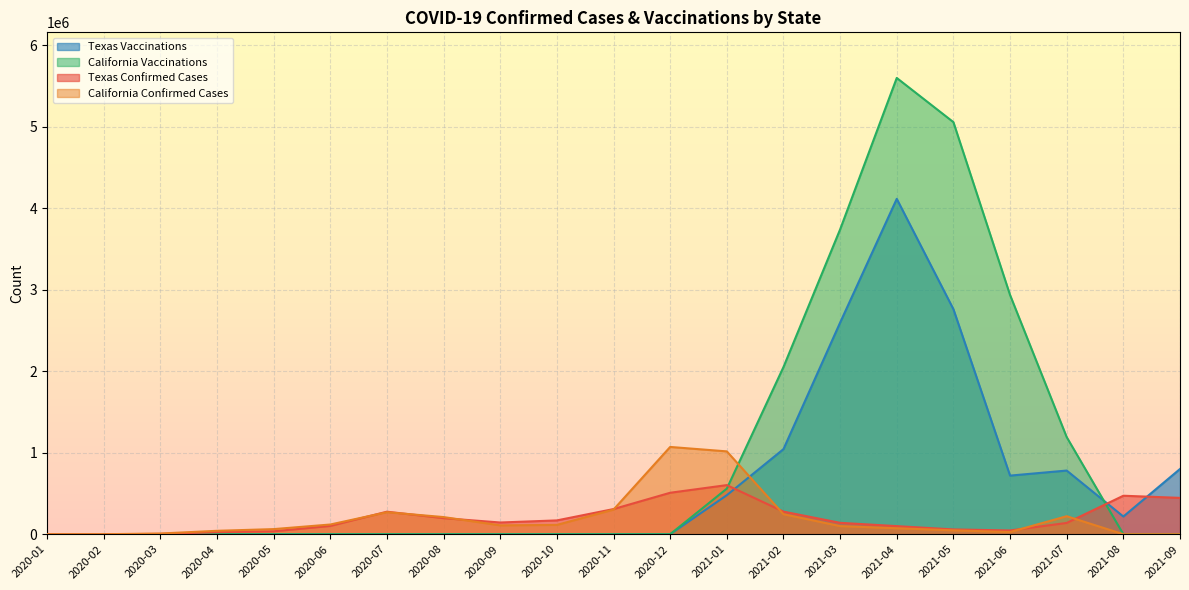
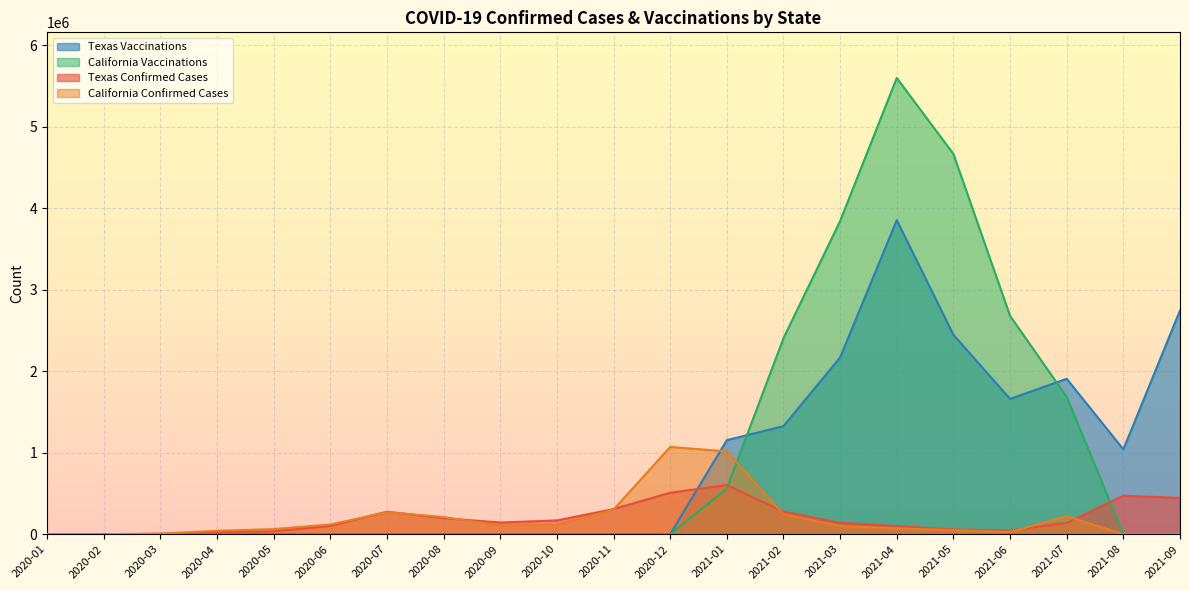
Texas Vaccinations, 2021-01: 500000 -> 1200000
Texas Vaccinations, 2021-02: 1000000 -> 1300000
California Vaccinations, 2021-02: 2100000 -> 2400000
Texas Vaccinations, 2021-03: 2600000 -> 2200000
California Vaccinations, 2021-03: 3700000 -> 3800000
Texas Vaccinations, 2021-04: 4100000 -> 3900000
Texas Vaccinations, 2021-05: 2800000 -> 2400000
California Vaccinations, 2021-05: 5100000 -> 4700000
Texas Vaccinations, 2021-06: 700000 -> 1700000
California Vaccinations, 2021-06: 2900000 -> 2700000
Texas Vaccinations, 2021-07: 800000 -> 1900000
California Vaccinations, 2021-07: 1200000 -> 1700000
Texas Vaccinations, 2021-08: 200000 -> 1000000
Texas Vaccinations, 2021-09: 800000 -> 2700000
